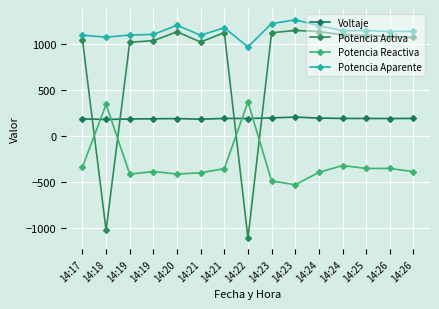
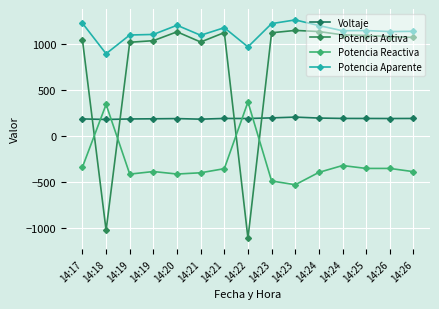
Potencia Aparente, 14:17: 1100 -> 1200
Potencia Aparente, 14:18: 1100 -> 900
